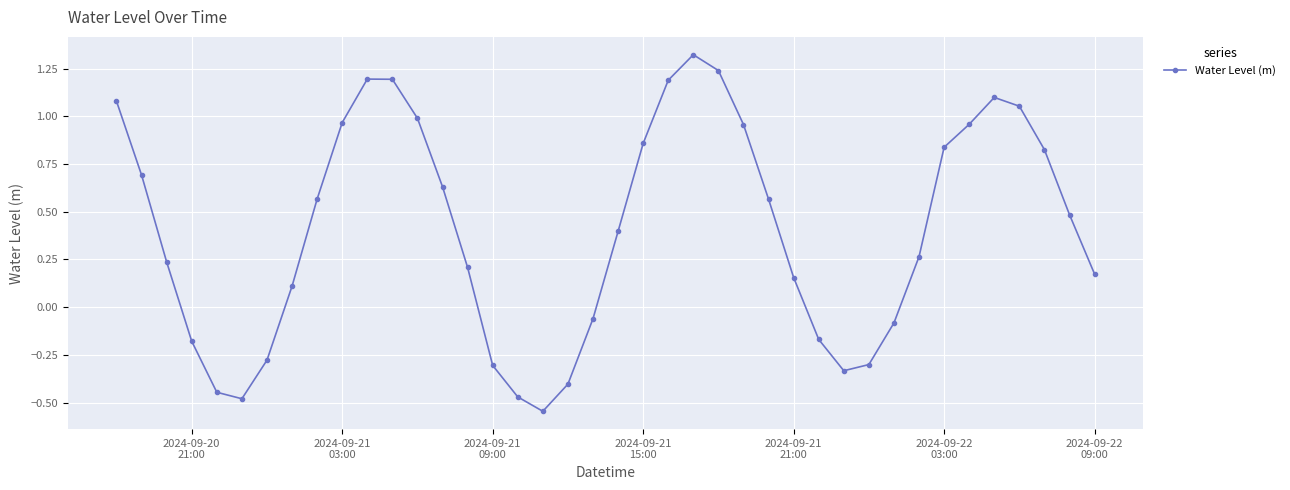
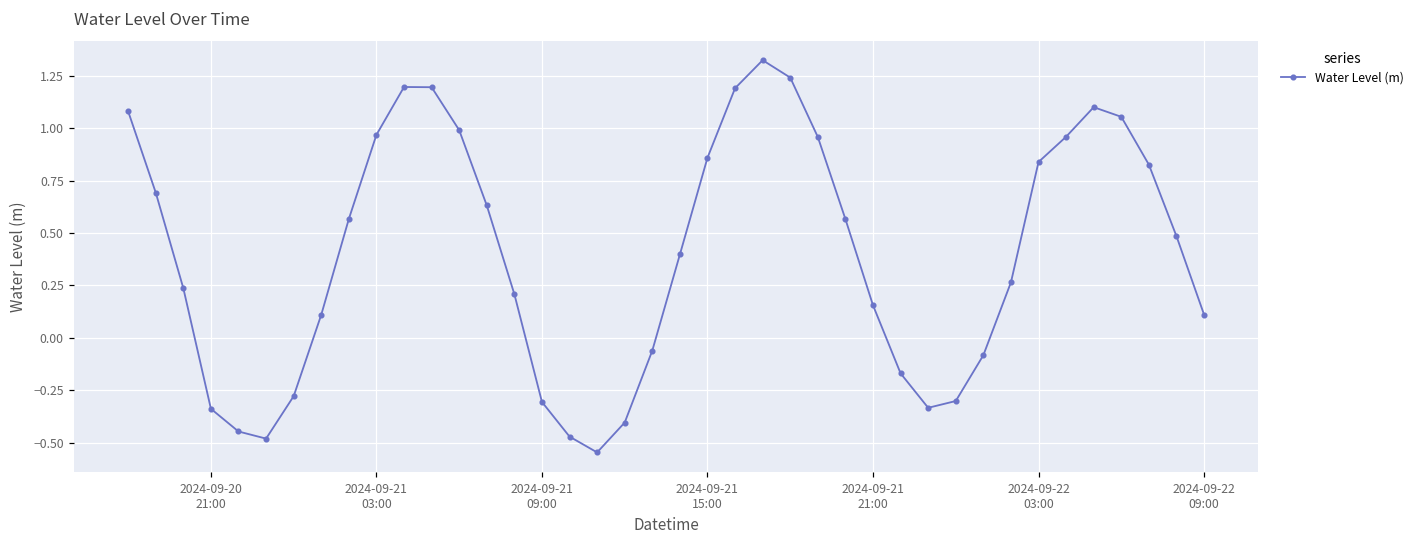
2024-09-20 21:00: -0.18 -> -0.34
2024-09-22 09:00: 0.17 -> 0.11
